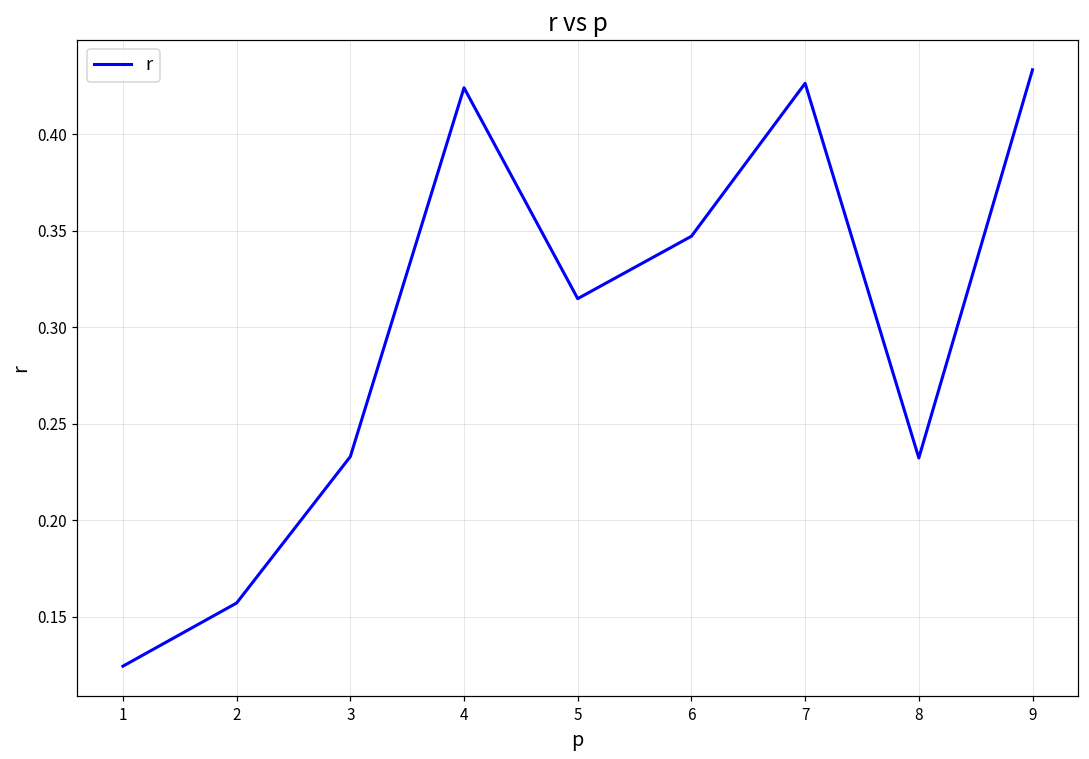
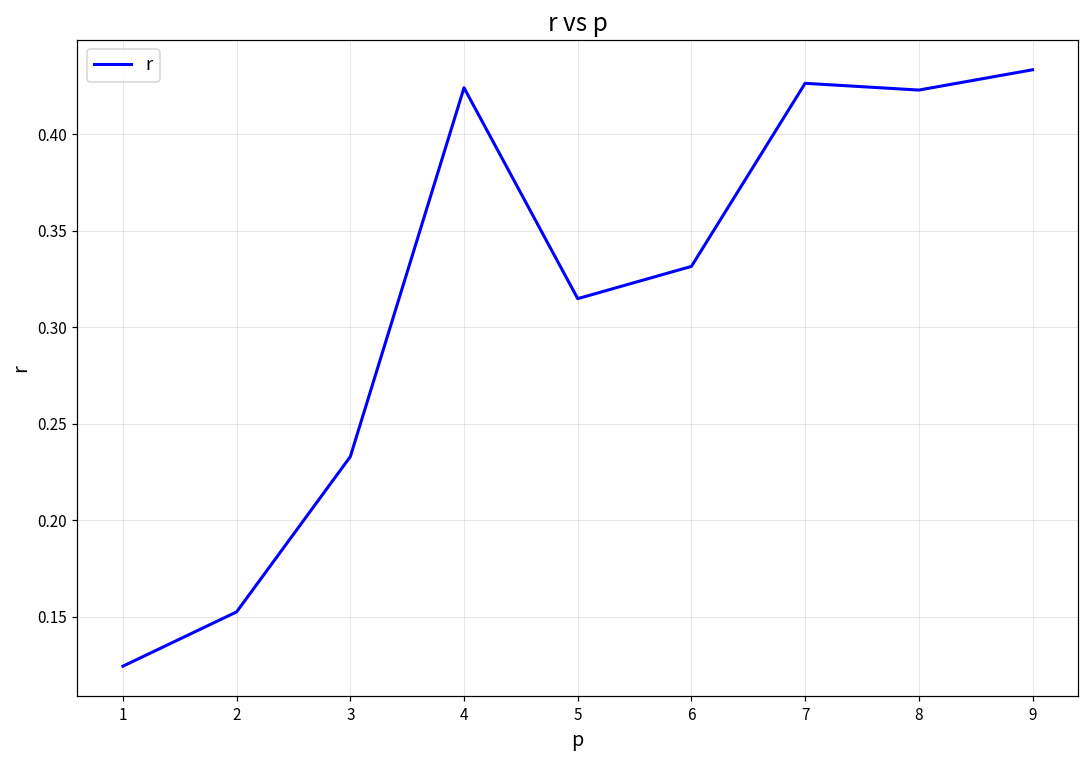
2: 0.157 -> 0.153
6: 0.347 -> 0.332
8: 0.232 -> 0.423
